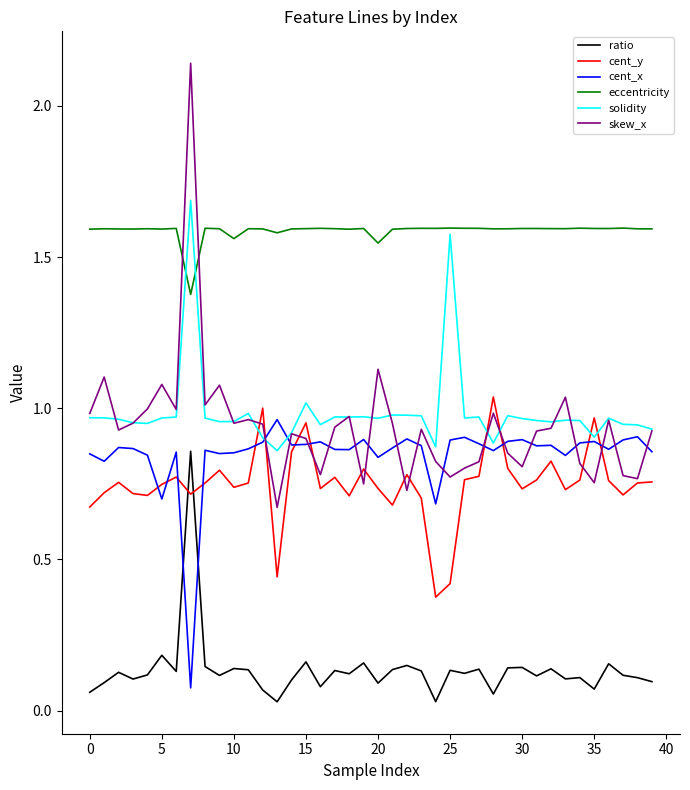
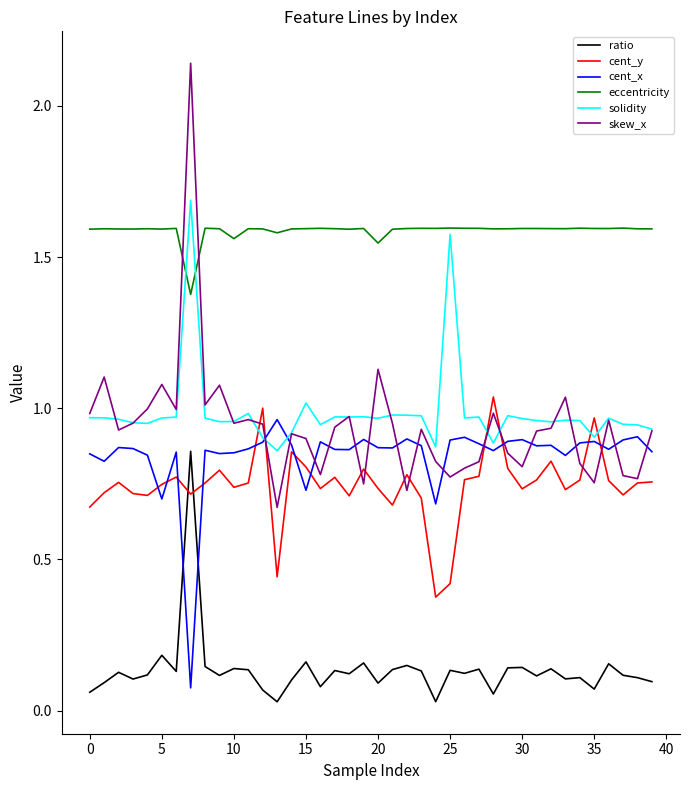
cent_y, 15: 0.95 -> 0.81
cent_x, 15: 0.88 -> 0.73
cent_x, 20: 0.84 -> 0.87
